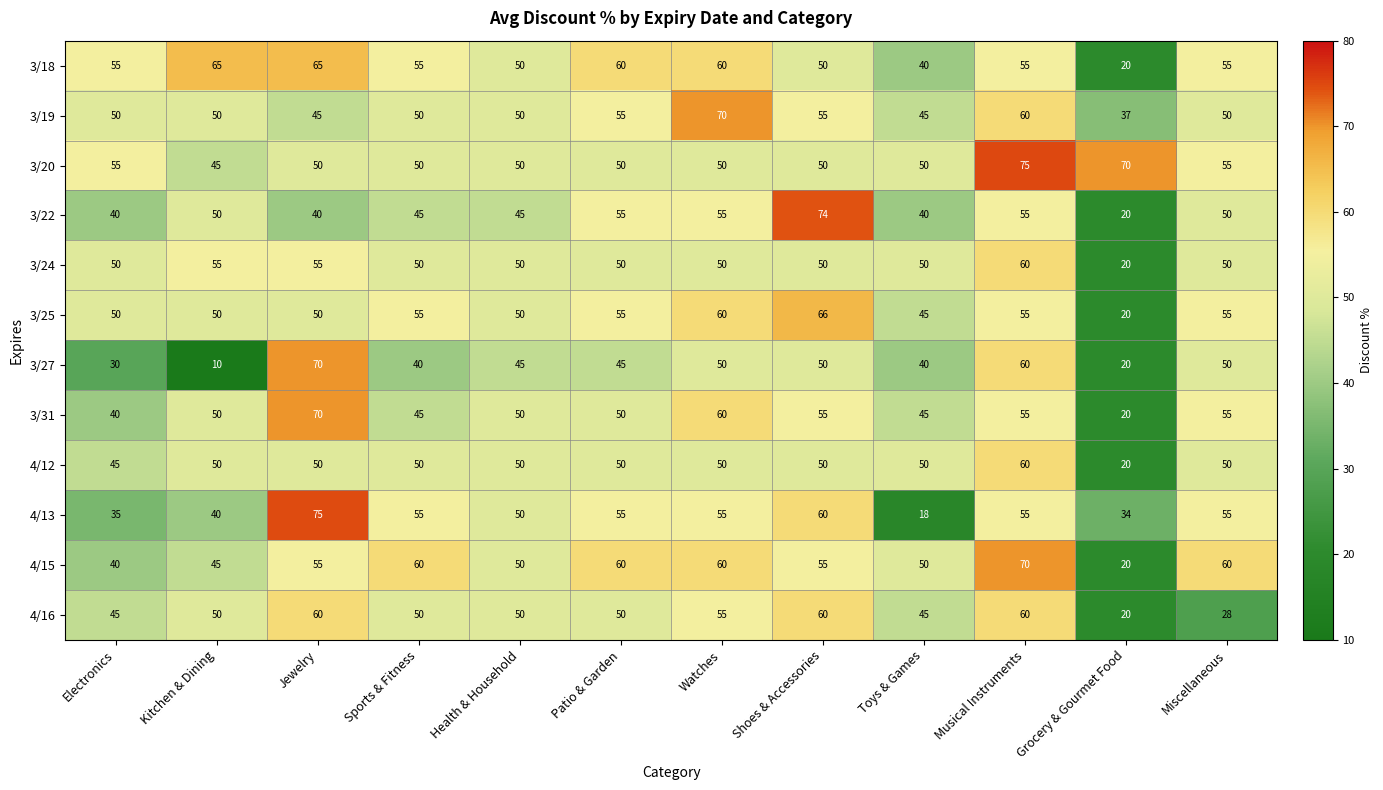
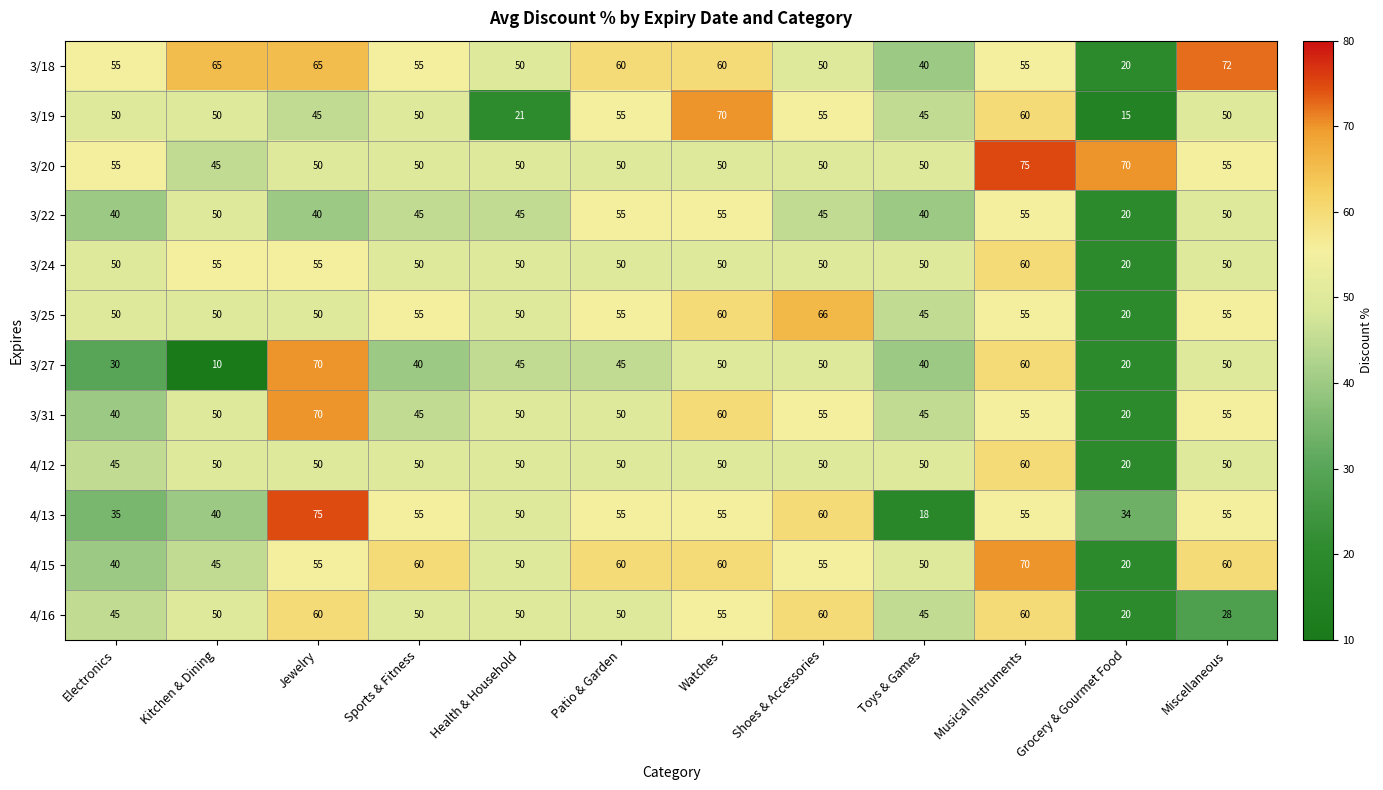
3/18, Miscellaneous: 55 -> 72
3/19, Health & Household: 50 -> 21
3/19, Grocery & Gourmet Food: 37 -> 15
3/22, Shoes & Accessories: 74 -> 45
